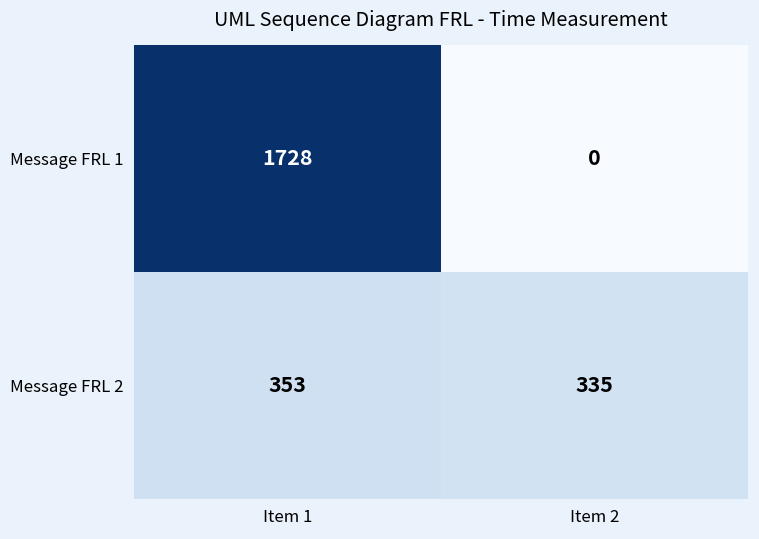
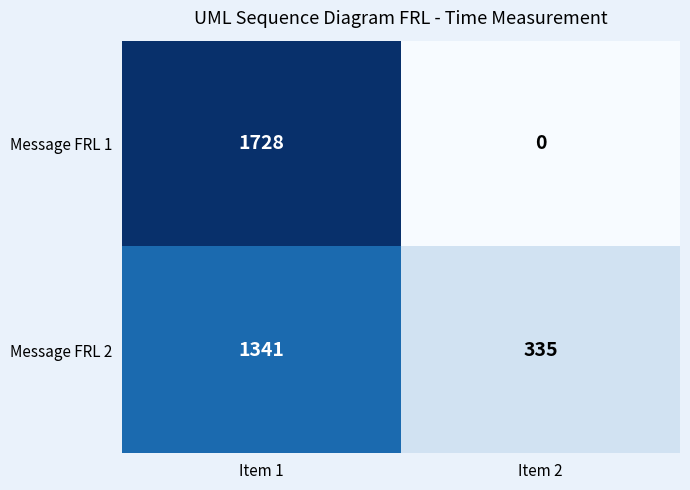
Message FRL 2, Item 1: 353 -> 1341
